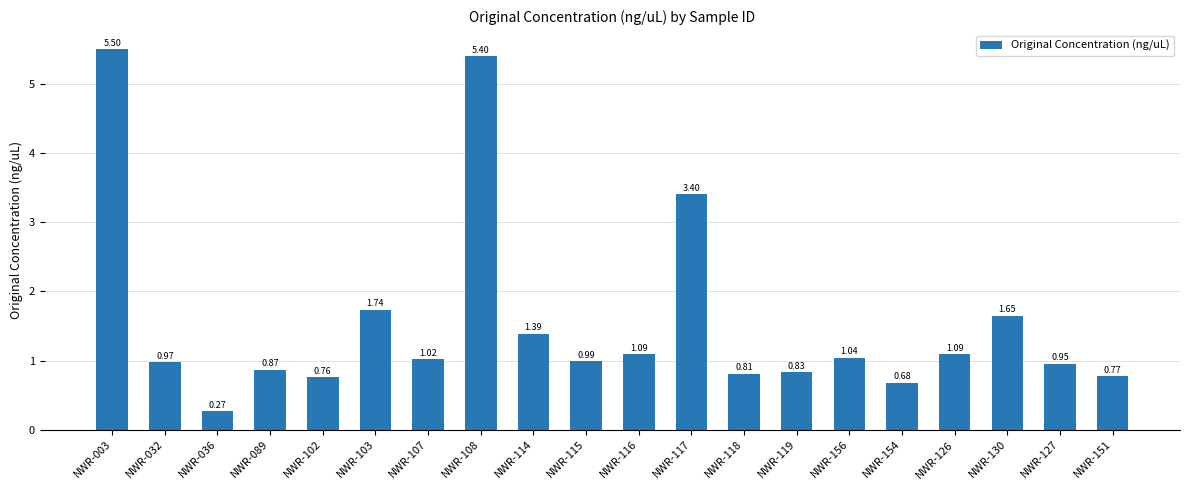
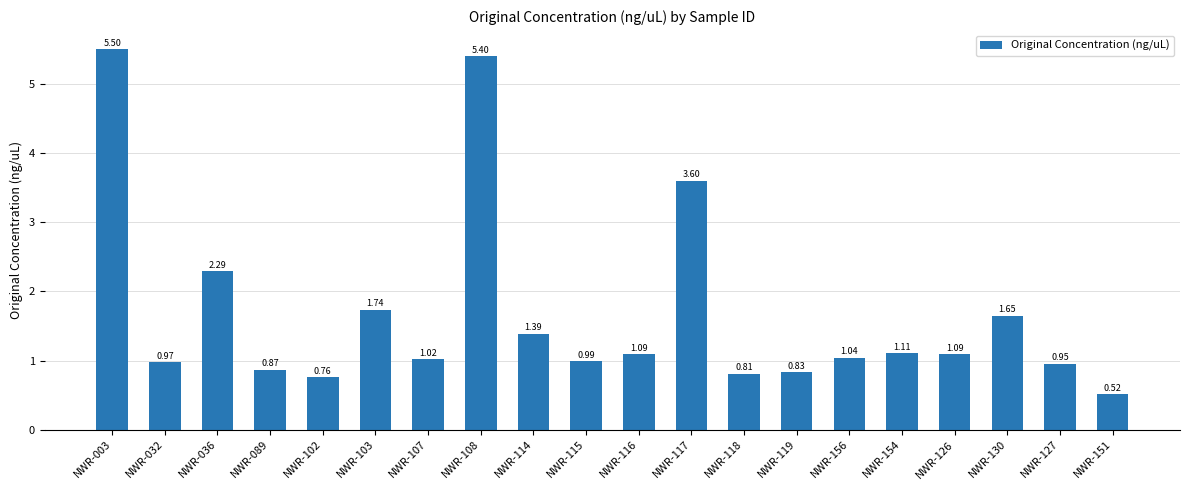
NWR-036: 0.27 -> 2.29
NWR-117: 3.40 -> 3.60
NWR-154: 0.68 -> 1.11
NWR-151: 0.77 -> 0.52
